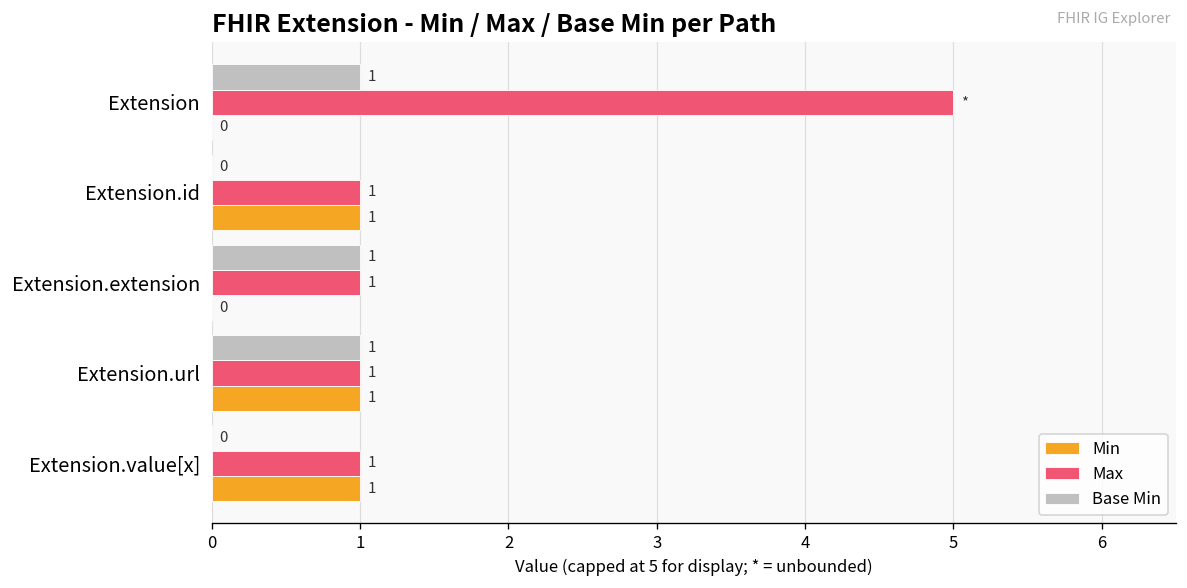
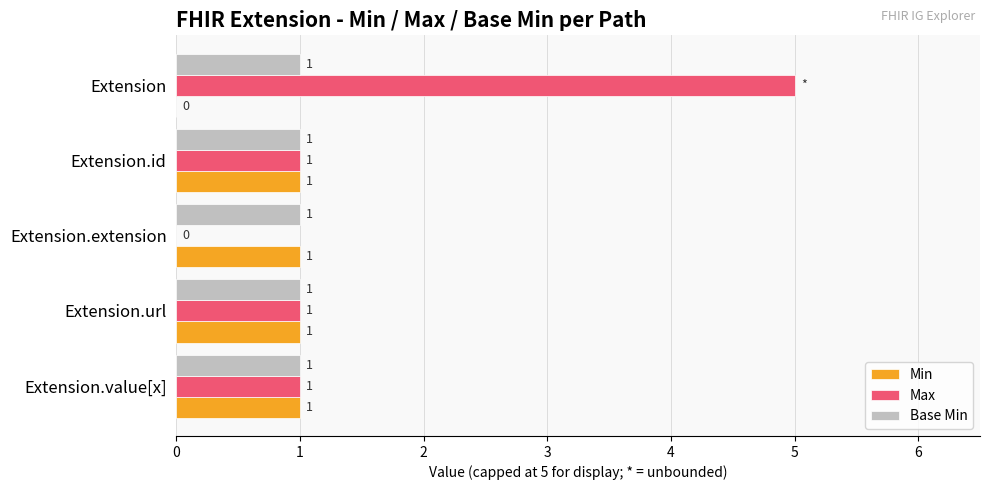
Base Min, Extension.id: 0 -> 1
Max, Extension.extension: 1 -> 0
Min, Extension.extension: 0 -> 1
Base Min, Extension.value[x]: 0 -> 1
